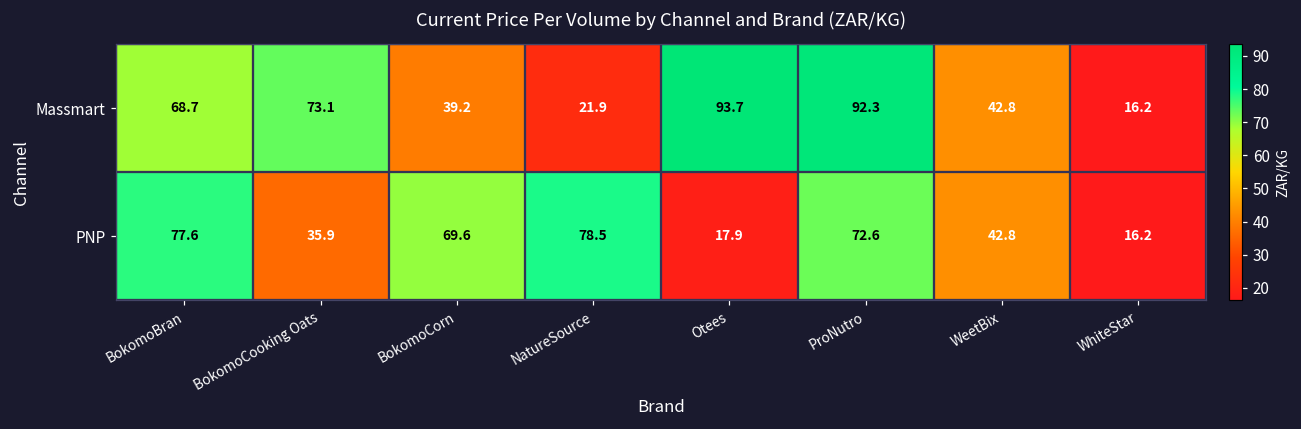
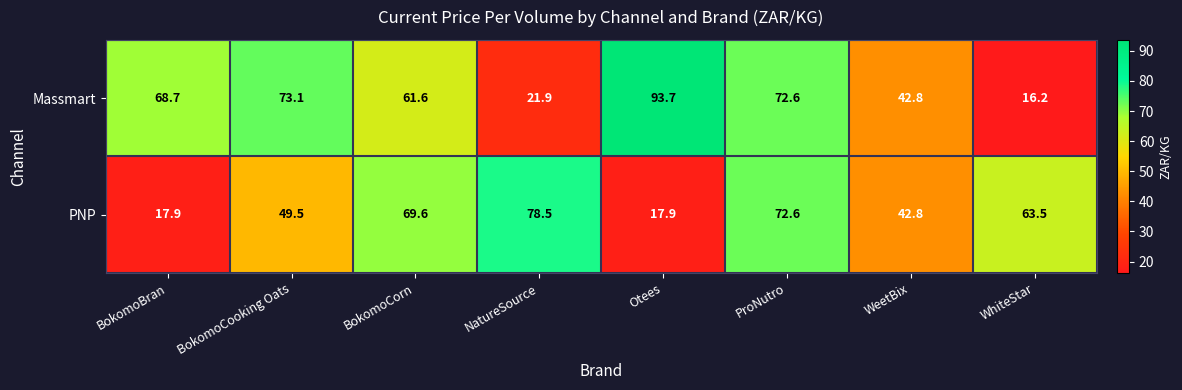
Massmart, BokomoCorn: 39.2 -> 61.6
Massmart, ProNutro: 92.3 -> 72.6
PNP, BokomoBran: 77.6 -> 17.9
PNP, BokomoCooking Oats: 35.9 -> 49.5
PNP, WhiteStar: 16.2 -> 63.5
